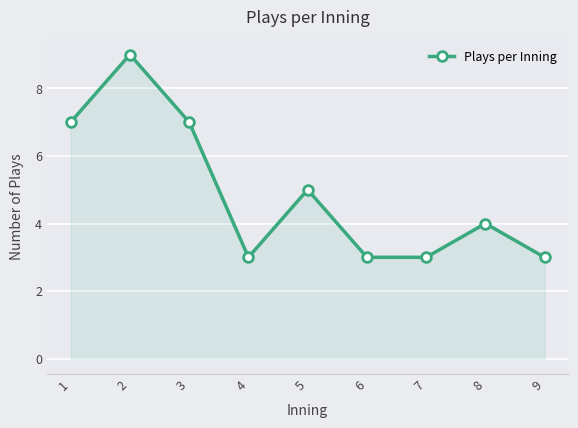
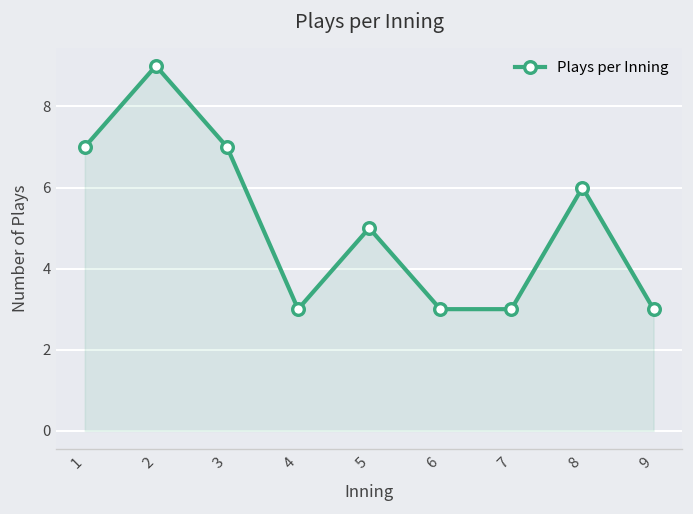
8: 4 -> 6
